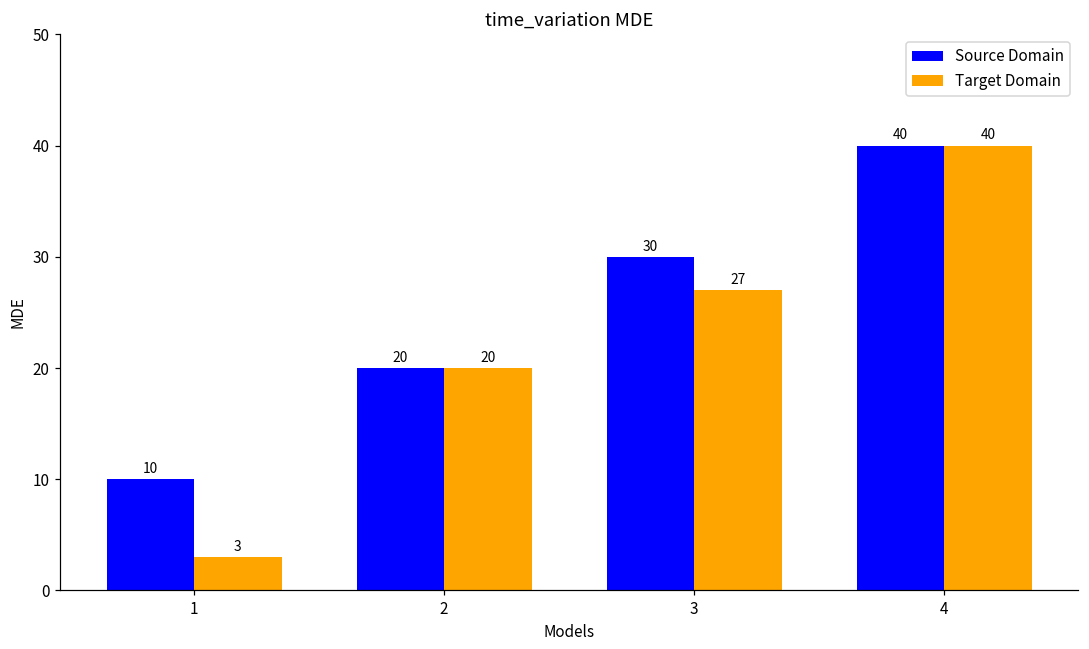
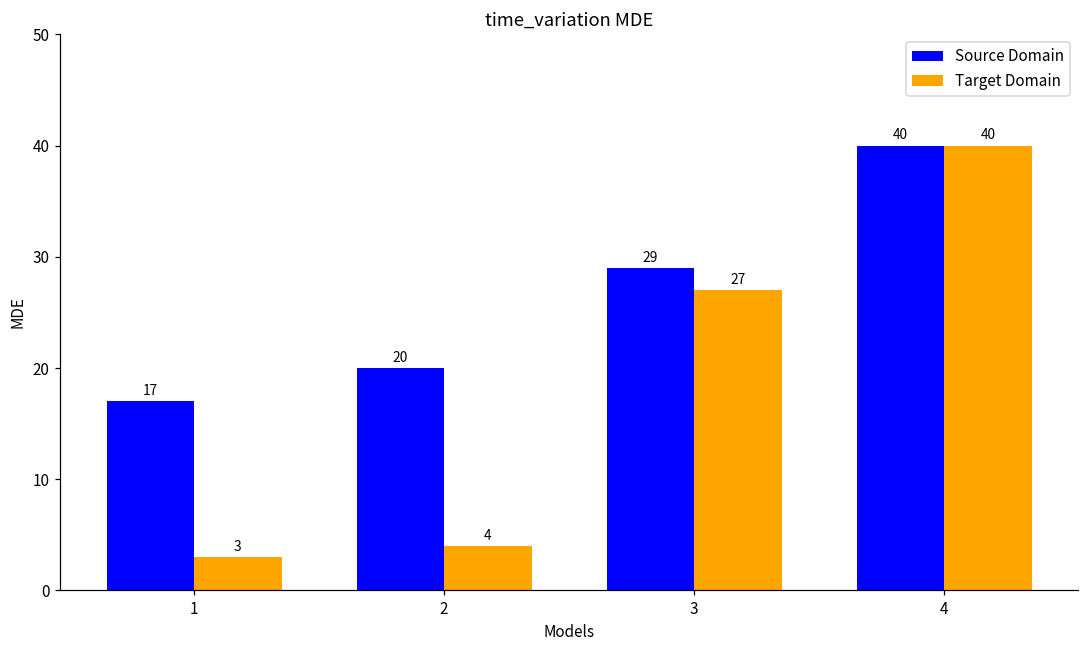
Source Domain, 1: 10 -> 17
Target Domain, 2: 20 -> 4
Source Domain, 3: 30 -> 29
